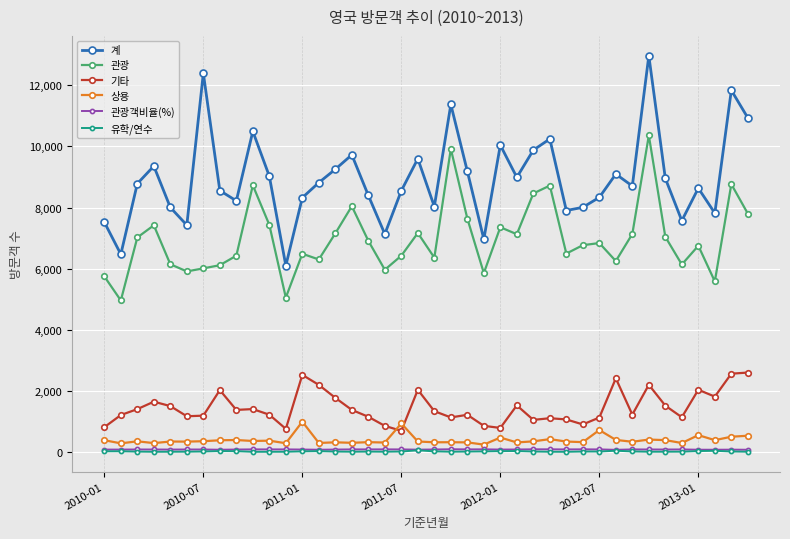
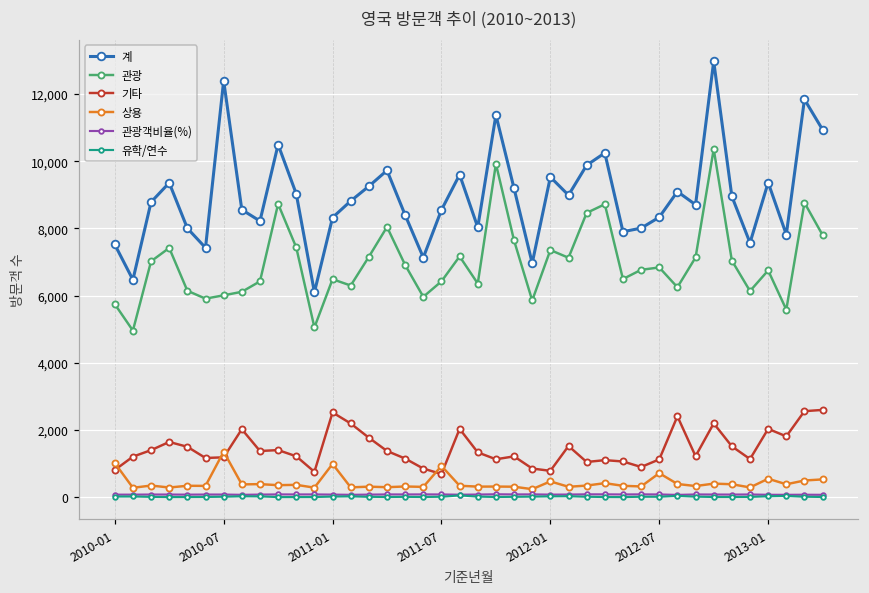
상용, 2010-01: 400 -> 1,000
상용, 2010-07: 400 -> 1,400
계, 2012-01: 10,000 -> 9,500
계, 2013-01: 8,600 -> 9,400
